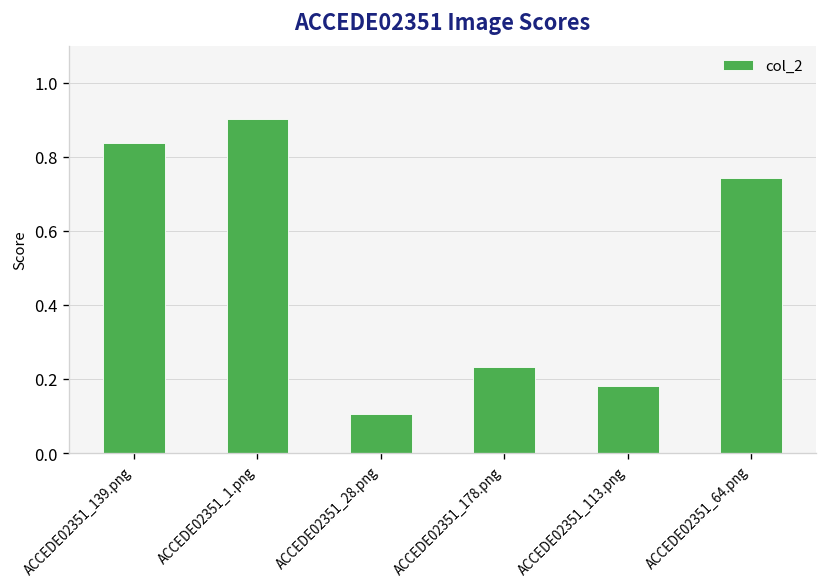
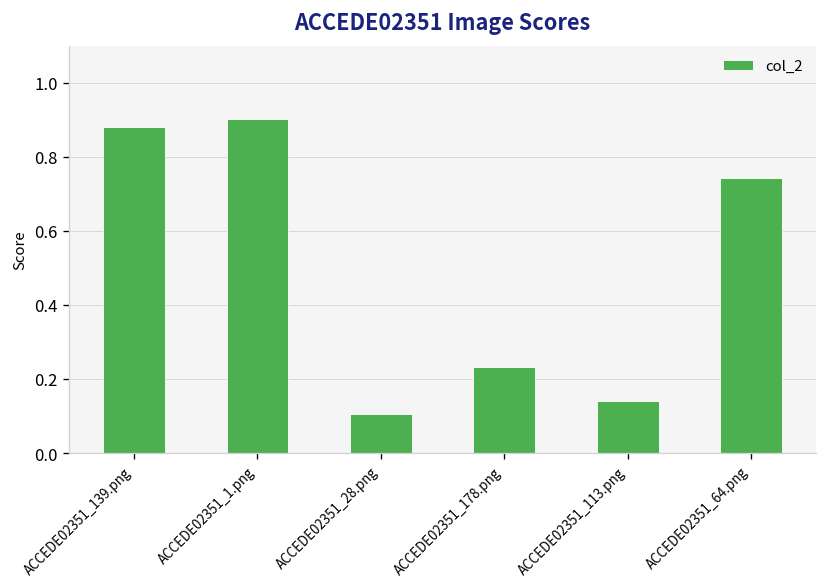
ACCEDE02351_139.png: 0.84 -> 0.88
ACCEDE02351_113.png: 0.18 -> 0.14
